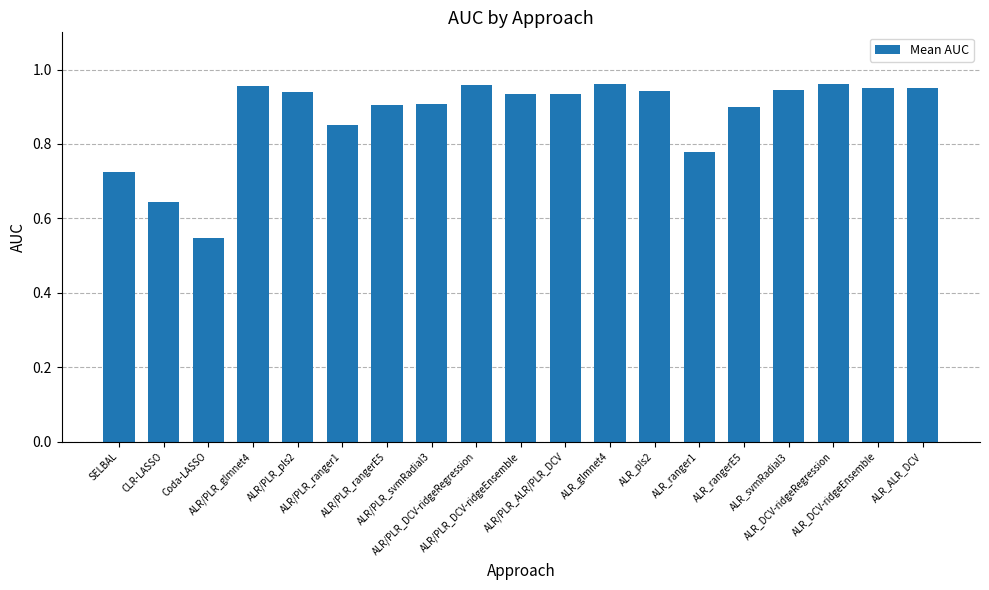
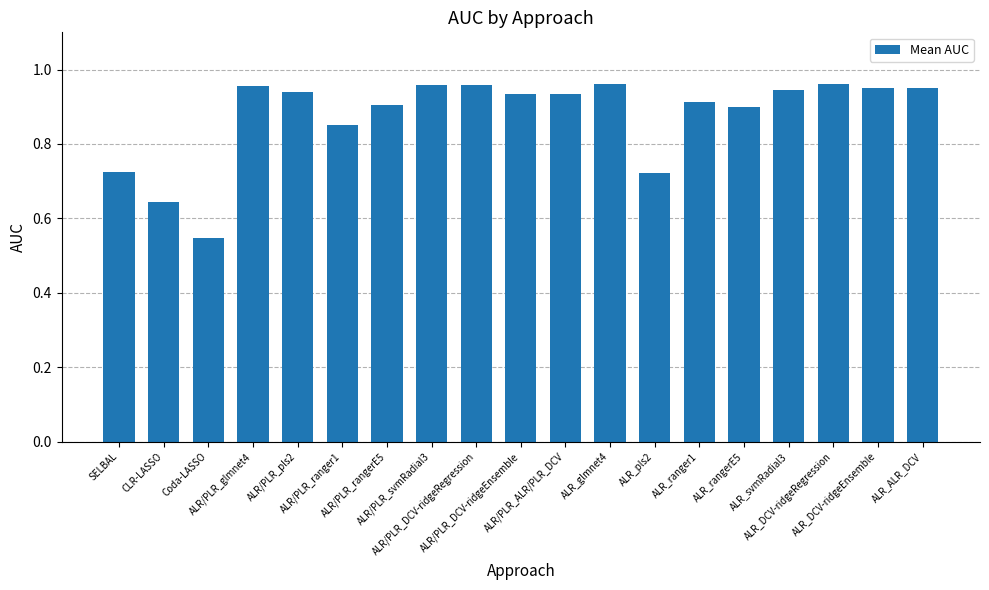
ALR/PLR_svmRadial3: 0.91 -> 0.96
ALR_pls2: 0.94 -> 0.72
ALR_ranger1: 0.78 -> 0.91
